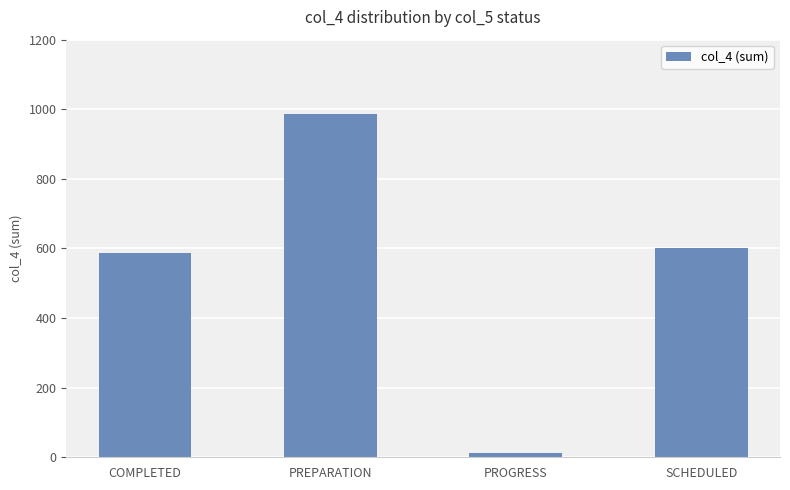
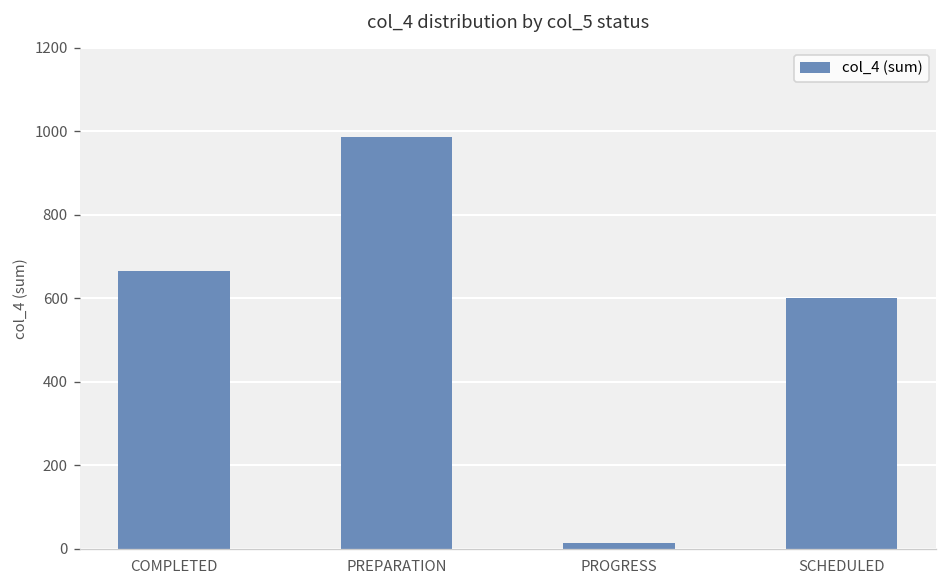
COMPLETED: 590 -> 670
